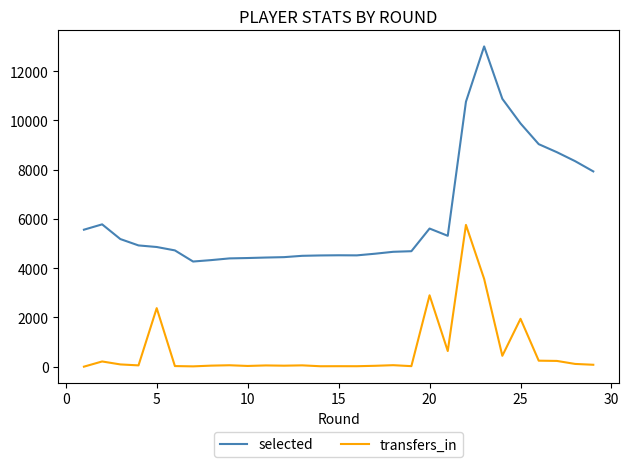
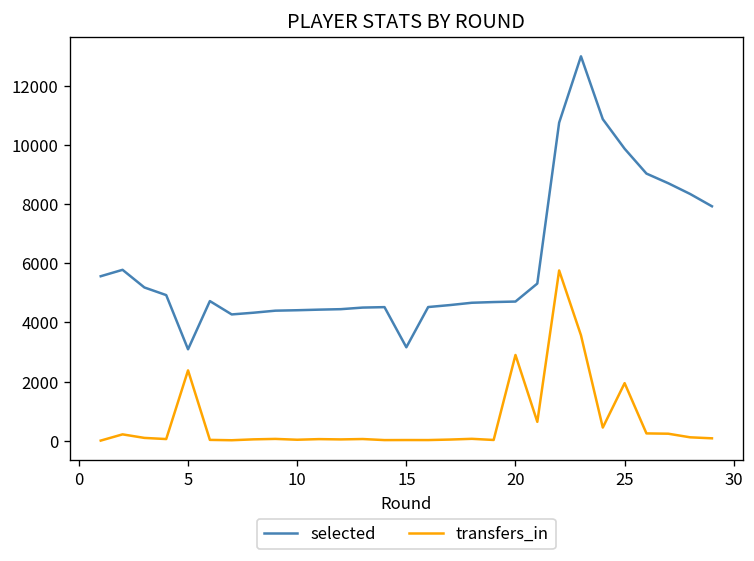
selected, 5: 4900 -> 3100
selected, 15: 4500 -> 3200
selected, 20: 5600 -> 4700
